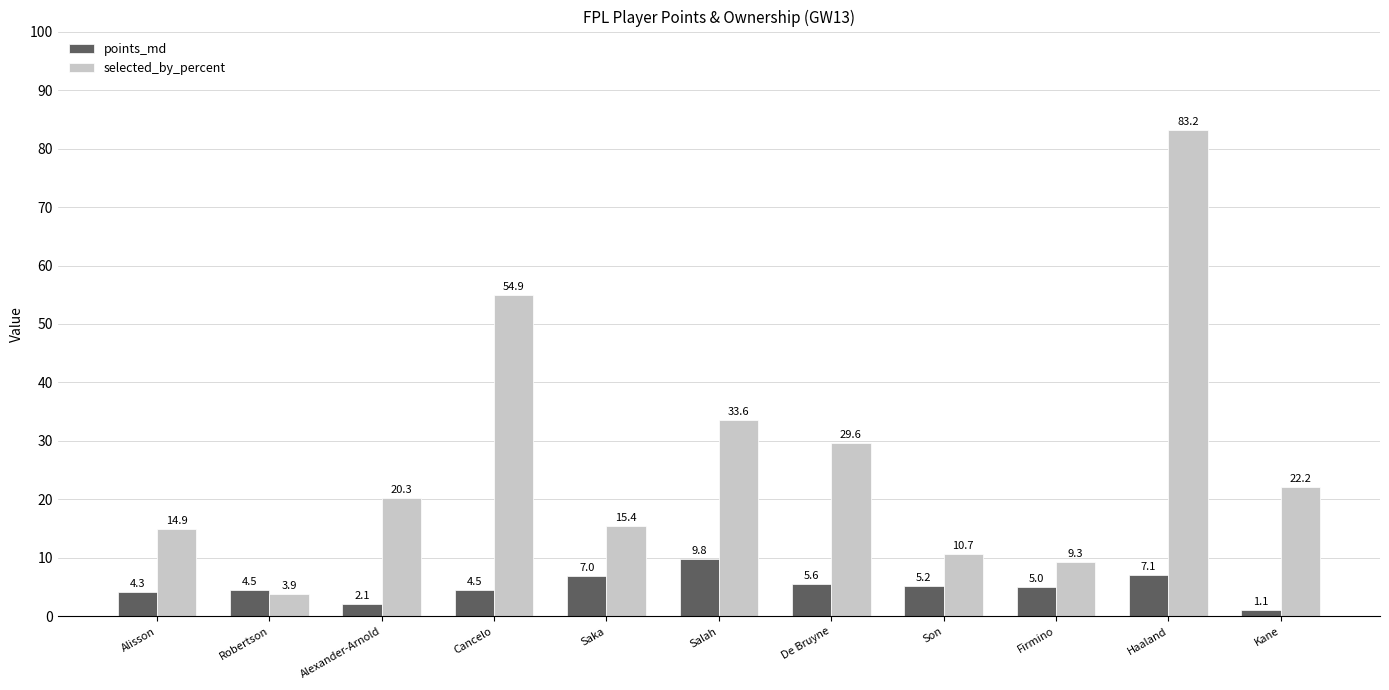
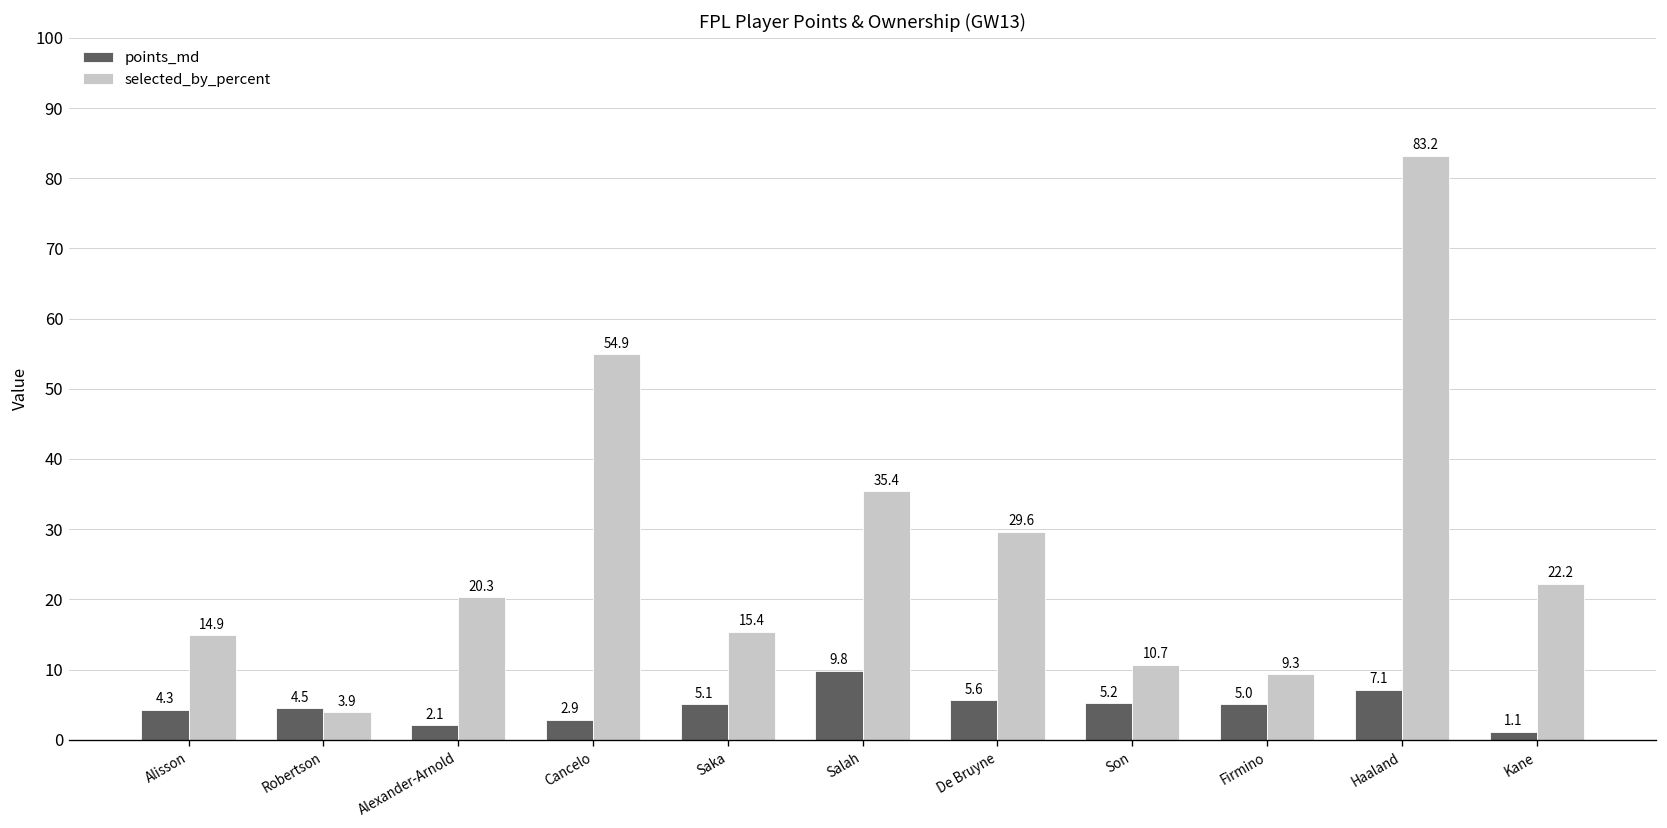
points_md, Cancelo: 4.5 -> 2.9
points_md, Saka: 7.0 -> 5.1
selected_by_percent, Salah: 33.6 -> 35.4
